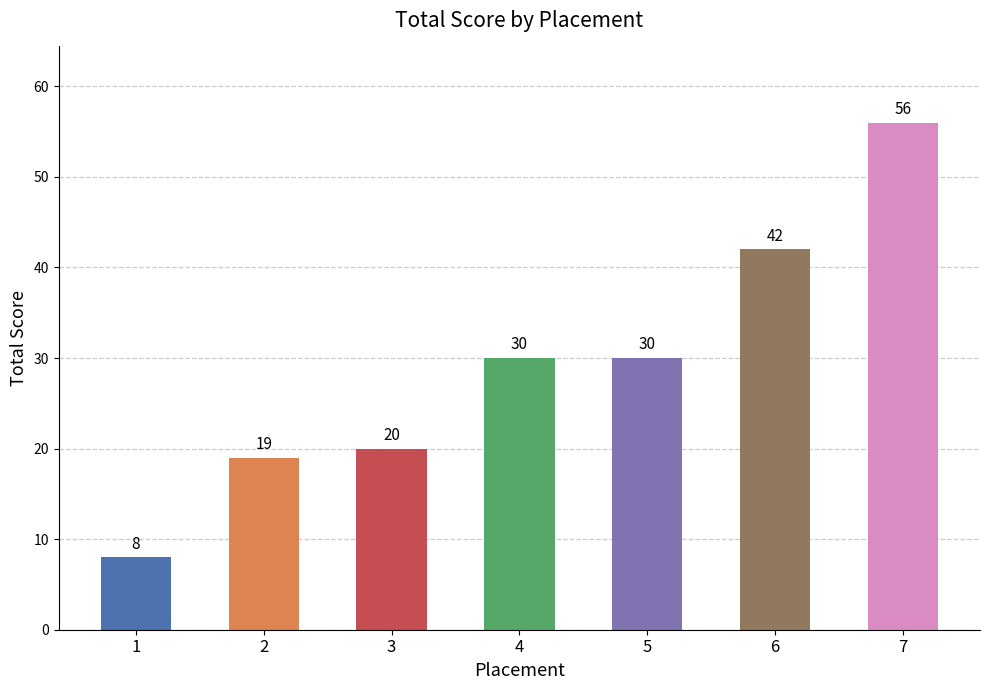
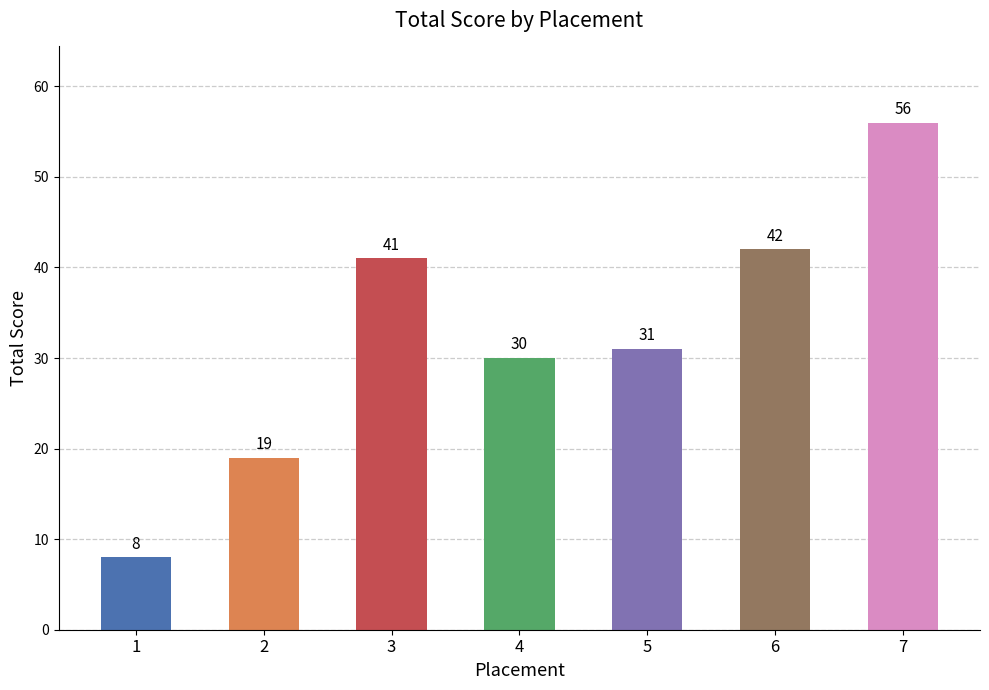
3: 20 -> 41
5: 30 -> 31
